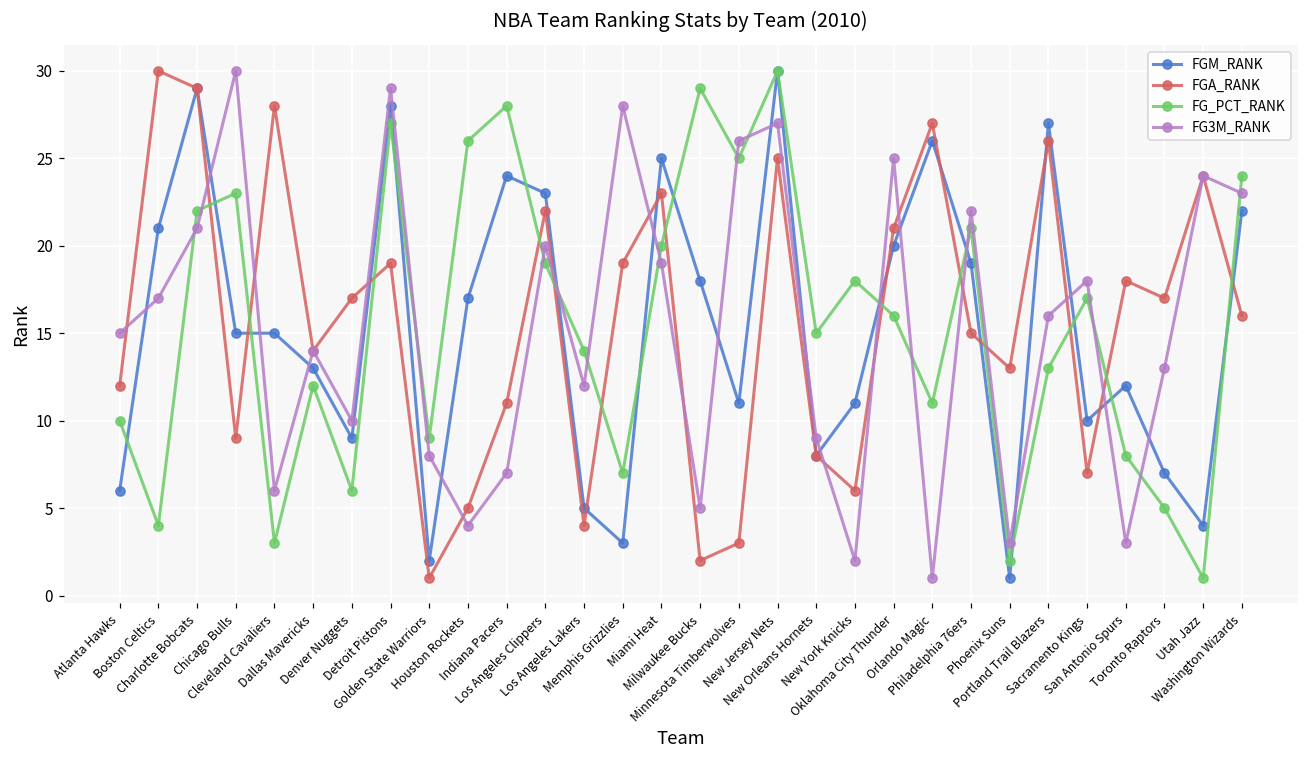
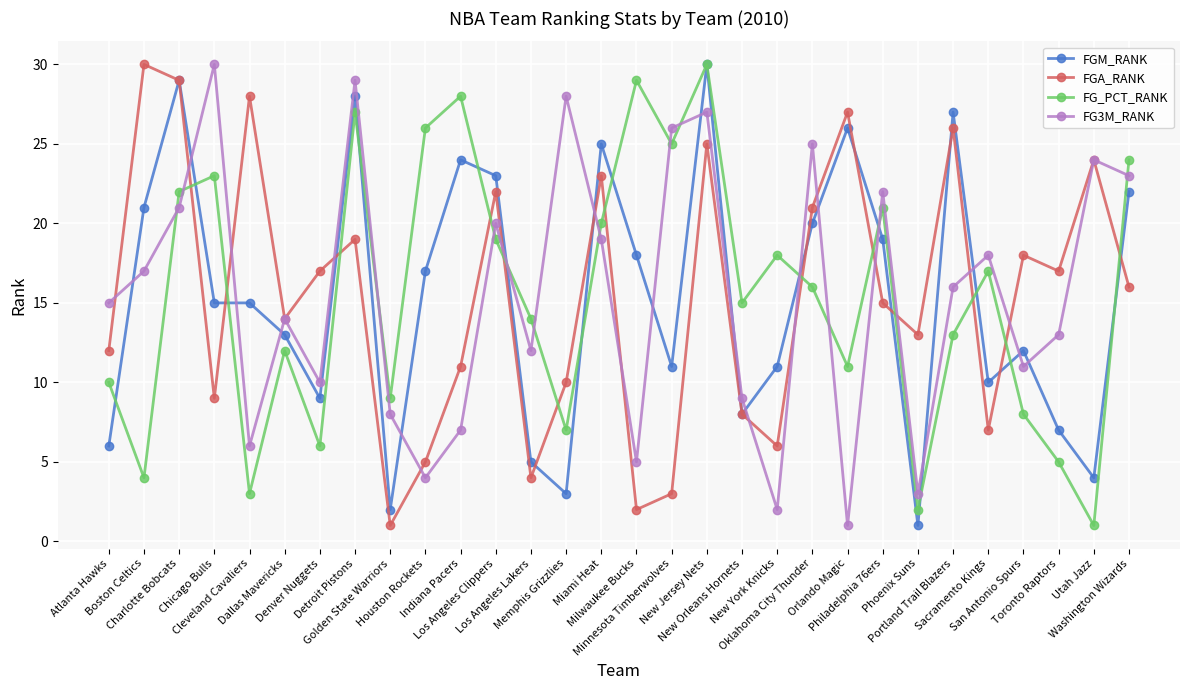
FGA_RANK, Memphis Grizzlies: 19 -> 10
FG3M_RANK, San Antonio Spurs: 3 -> 11
